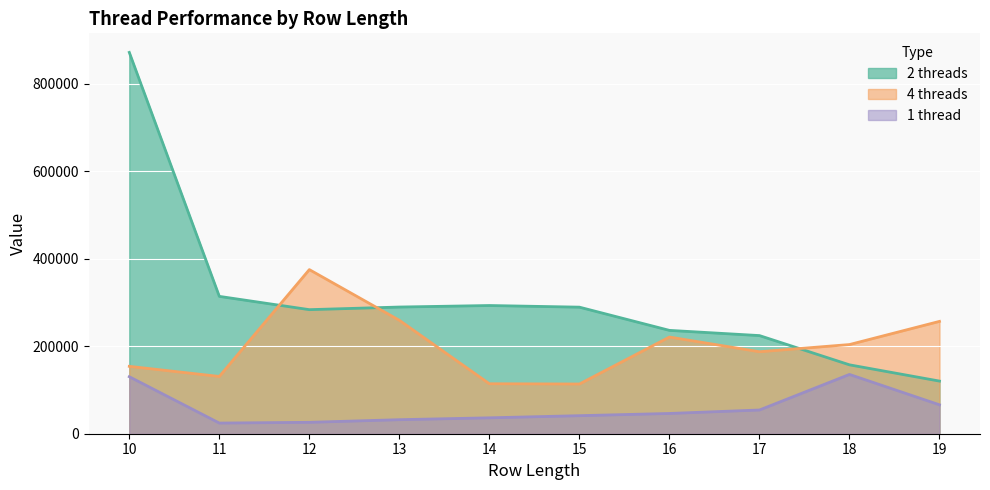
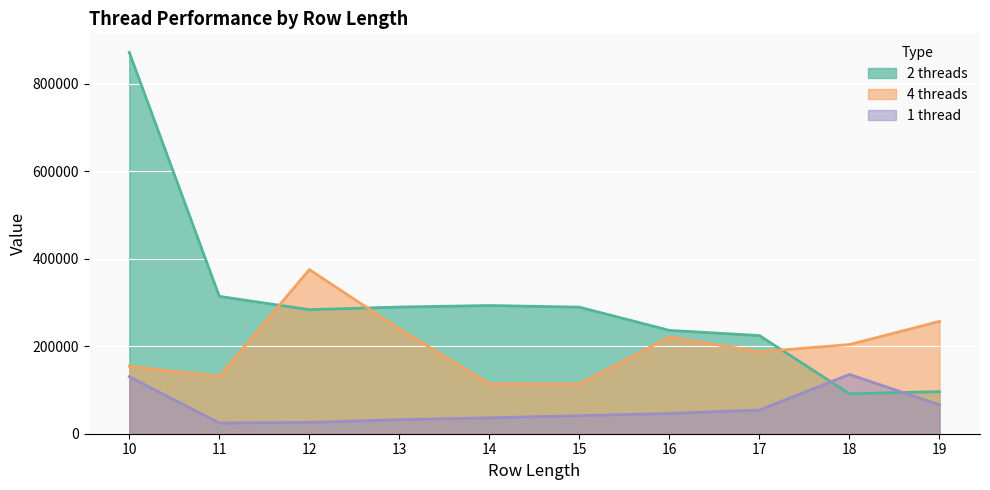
4 threads, 13: 260000 -> 240000
2 threads, 18: 160000 -> 90000
2 threads, 19: 120000 -> 100000
